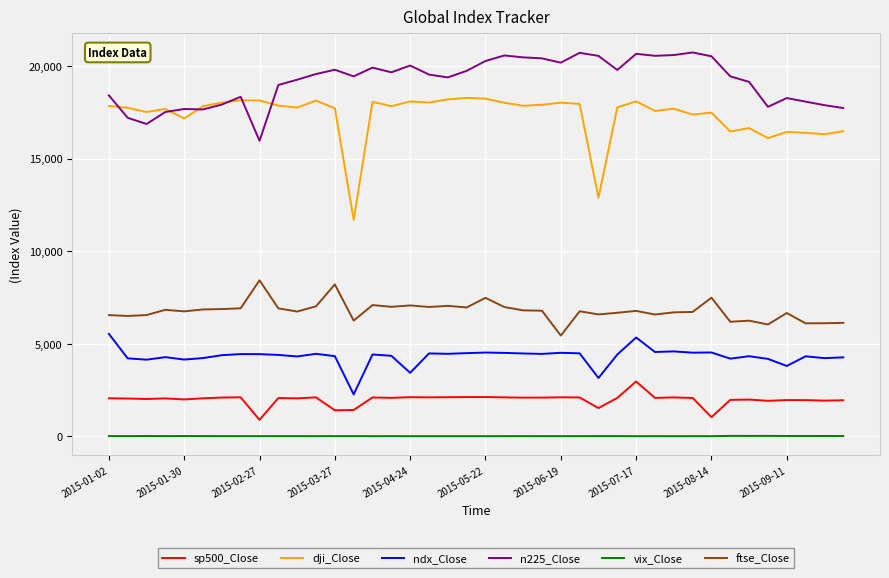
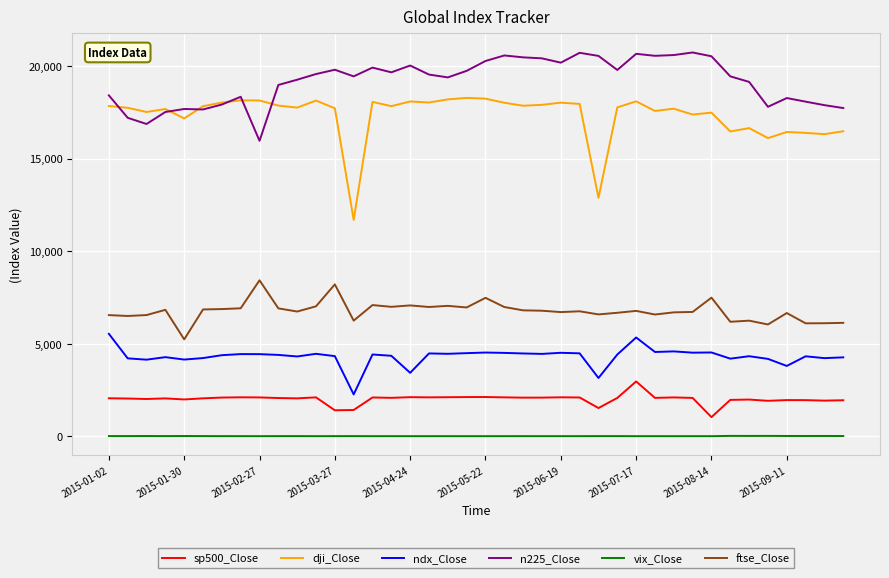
ftse_Close, 2015-01-30: 6,700 -> 5,200
sp500_Close, 2015-02-27: 900 -> 2,100
ftse_Close, 2015-06-19: 5,400 -> 6,700
